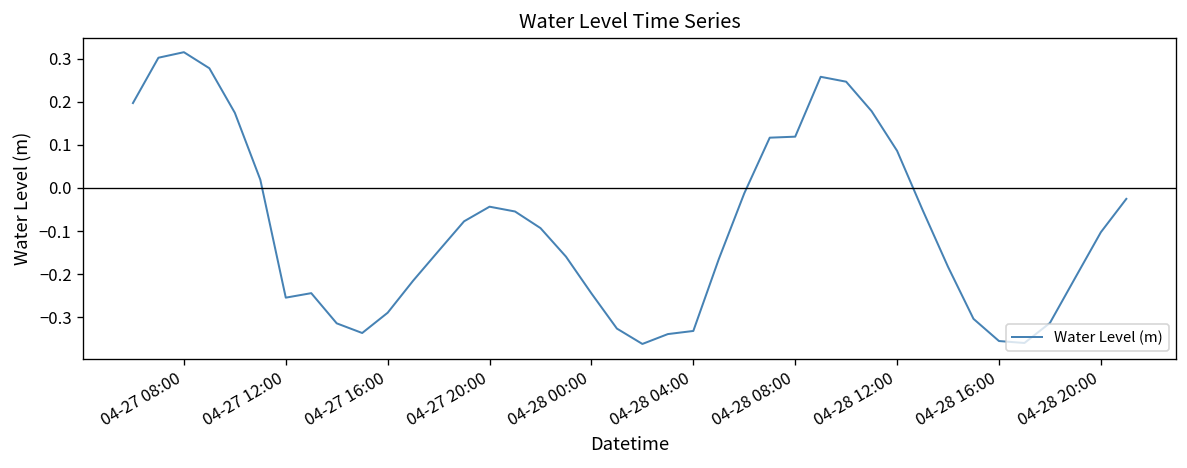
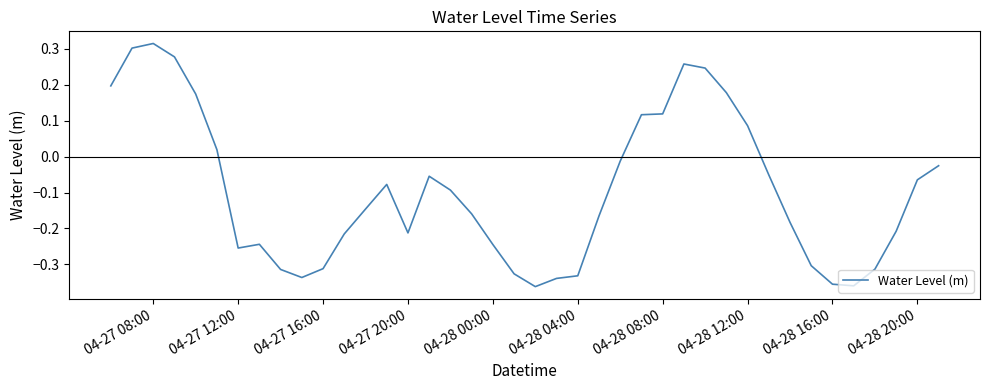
04-27 16:00: -0.29 -> -0.31
04-27 20:00: -0.04 -> -0.21
04-28 20:00: -0.10 -> -0.06
